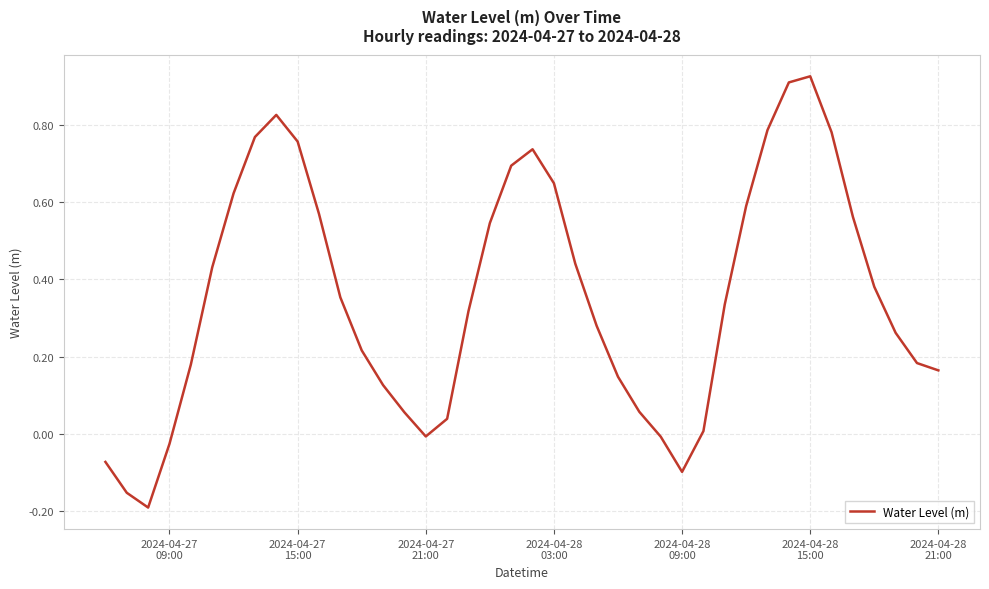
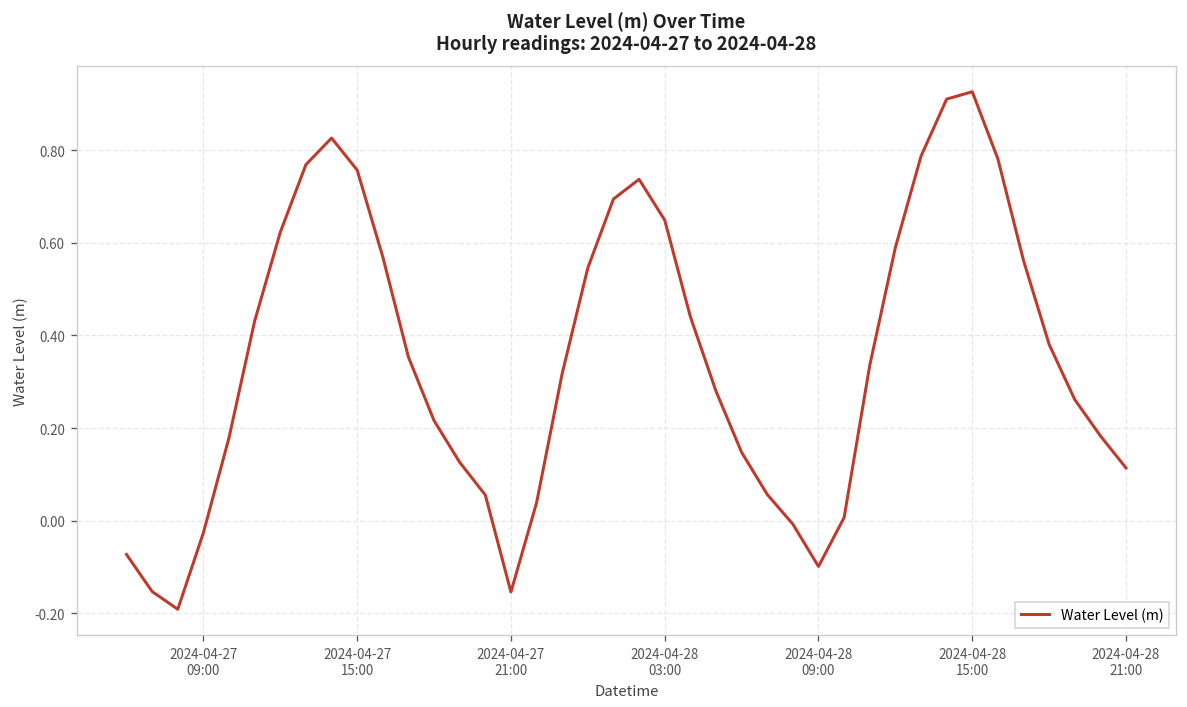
2024-04-27 21:00: -0.01 -> -0.15
2024-04-28 21:00: 0.16 -> 0.11
